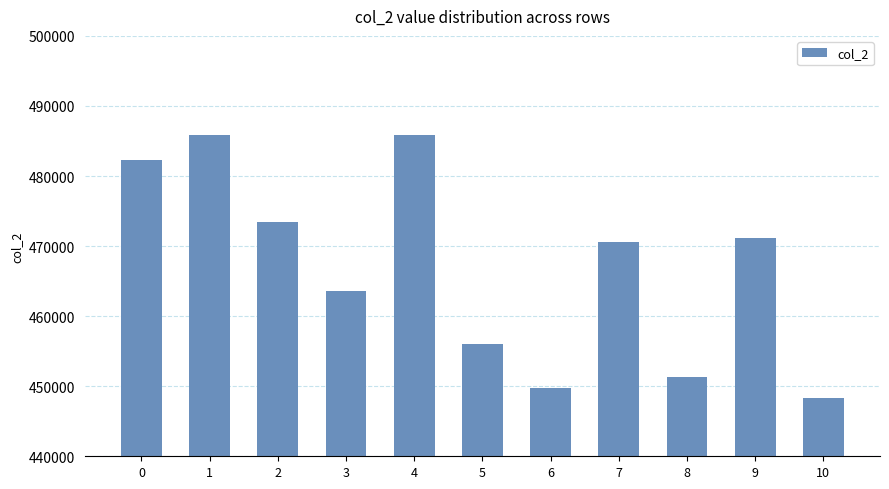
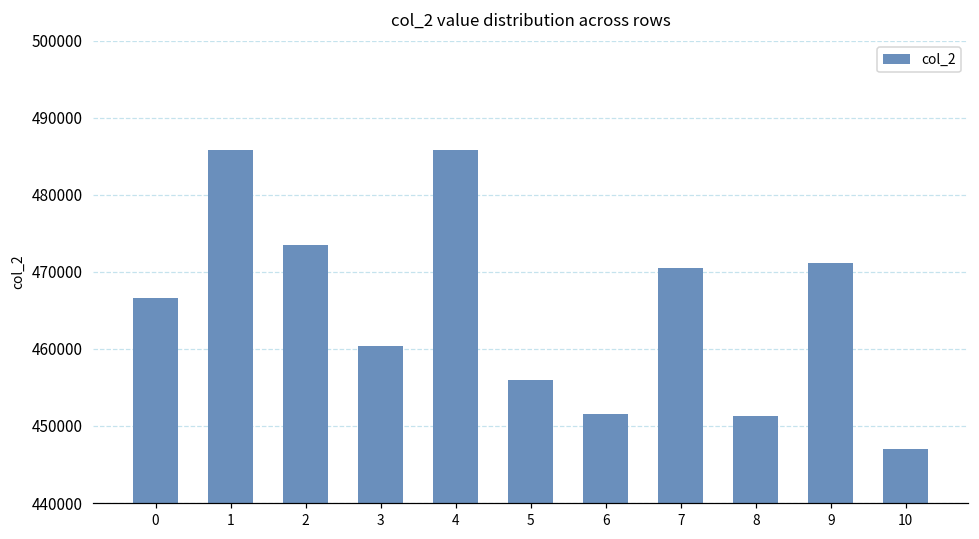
0: 482000 -> 467000
3: 464000 -> 460000
6: 450000 -> 452000
10: 448000 -> 447000
